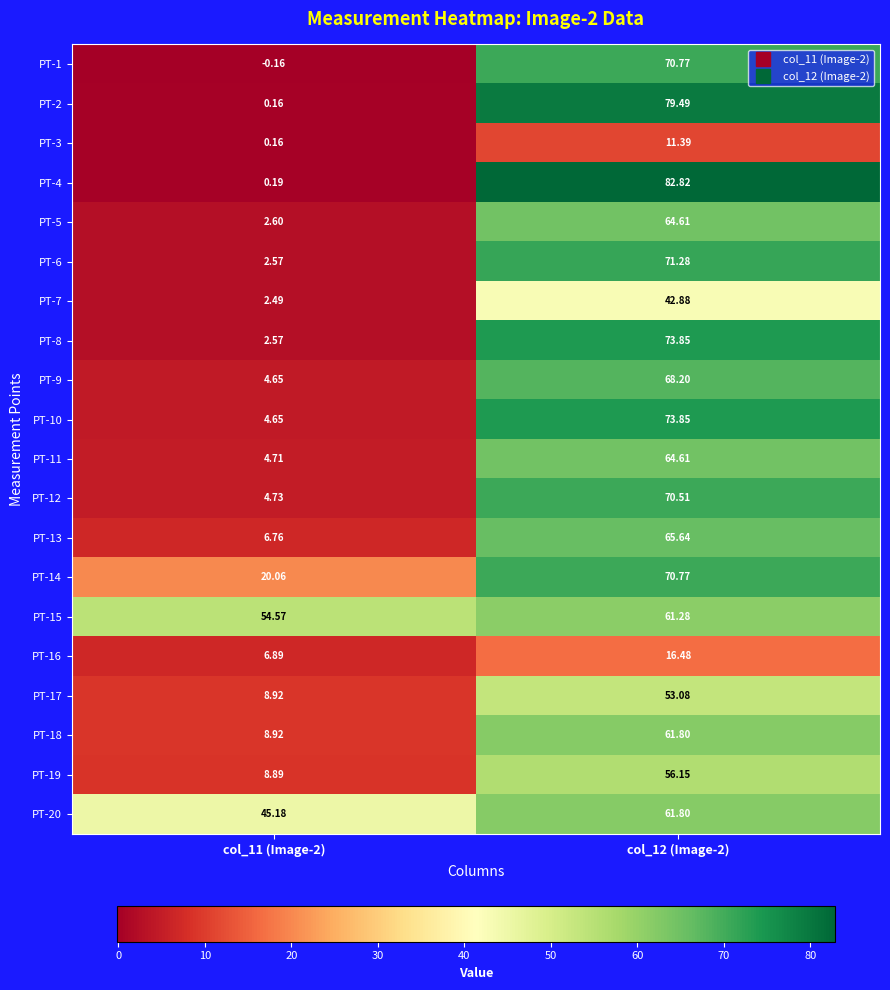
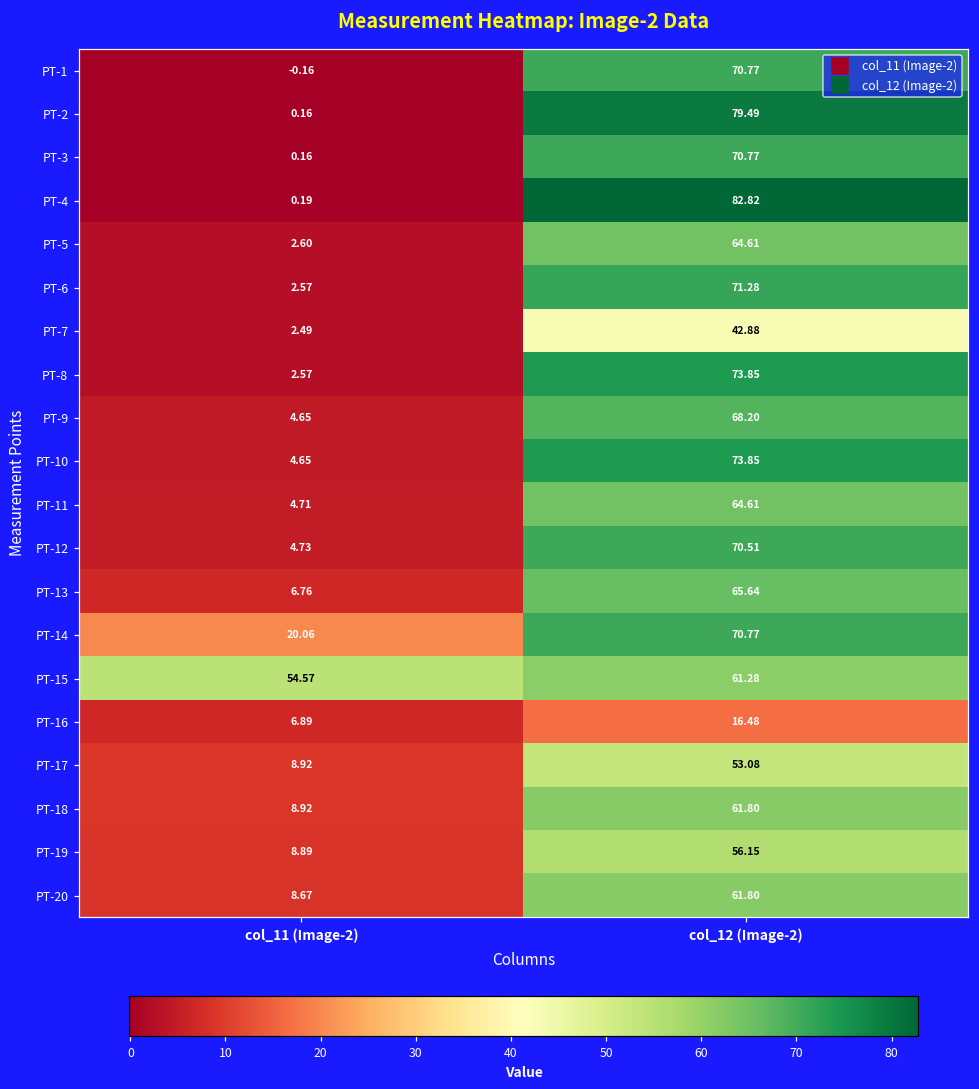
PT-3, col_12 (Image-2): 11.39 -> 70.77
PT-20, col_11 (Image-2): 45.18 -> 8.67
